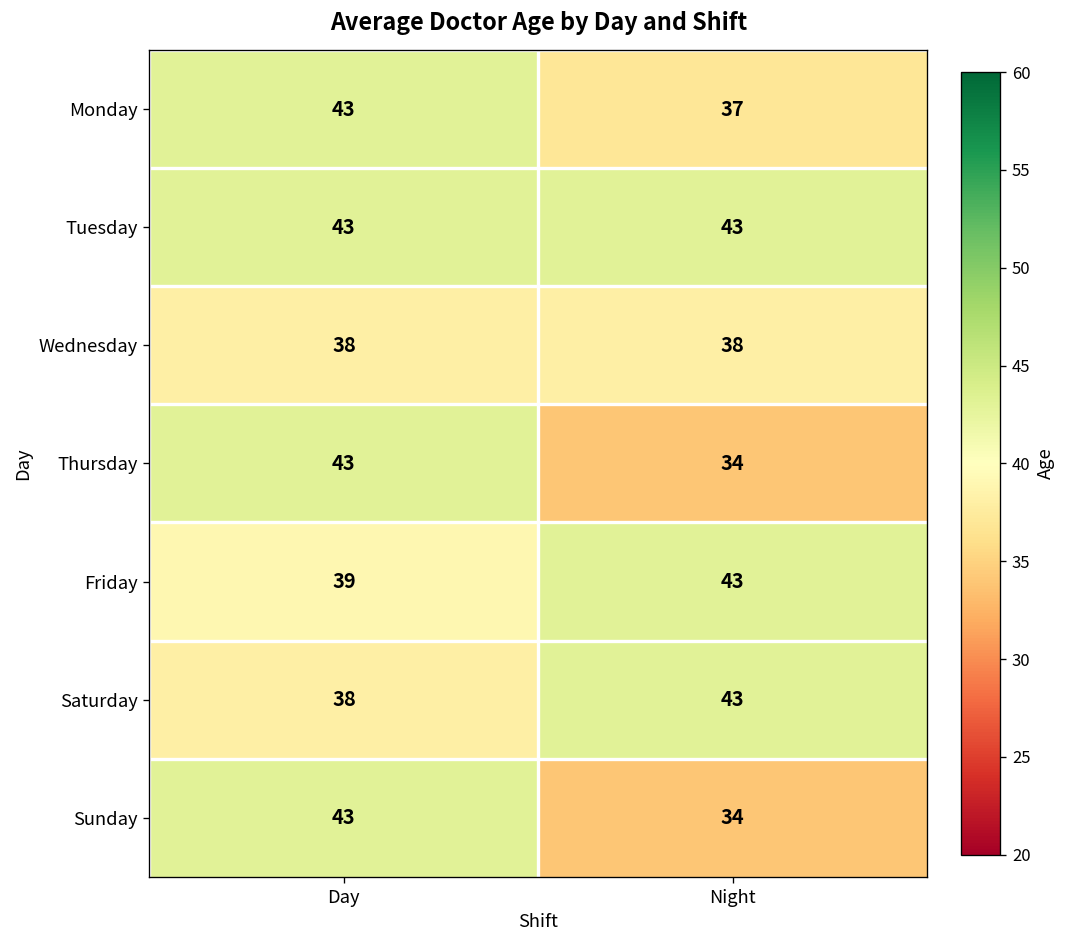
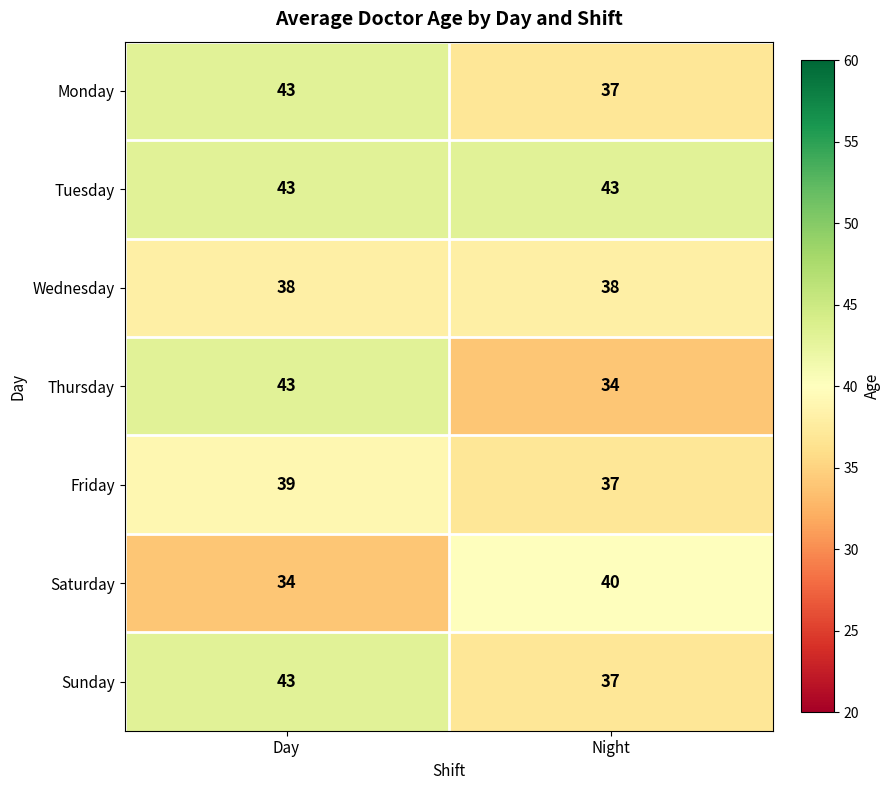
Friday, Night: 43 -> 37
Saturday, Day: 38 -> 34
Saturday, Night: 43 -> 40
Sunday, Night: 34 -> 37
